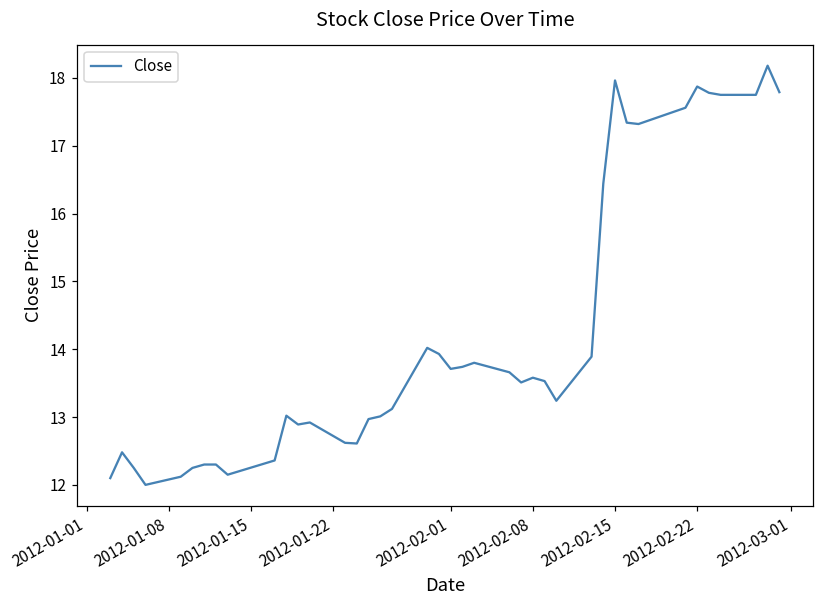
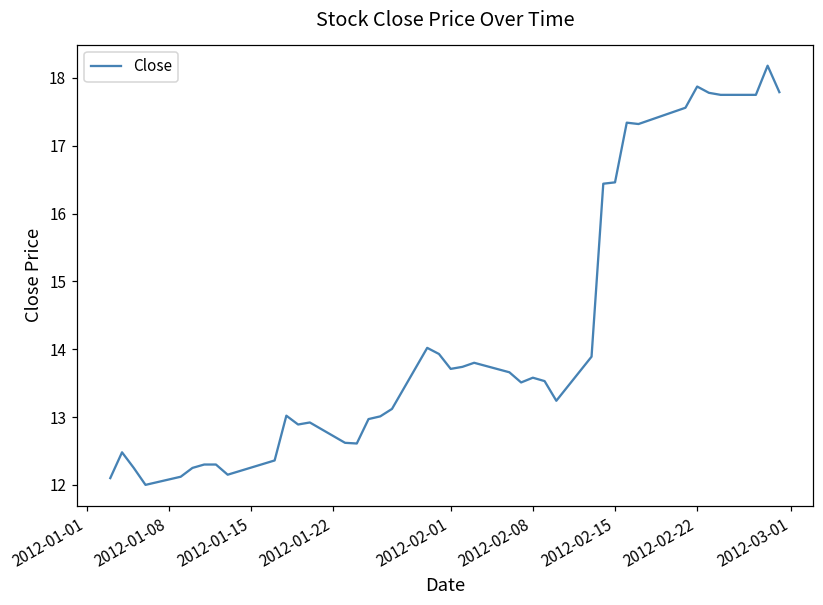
2012-02-15: 18.0 -> 16.5
